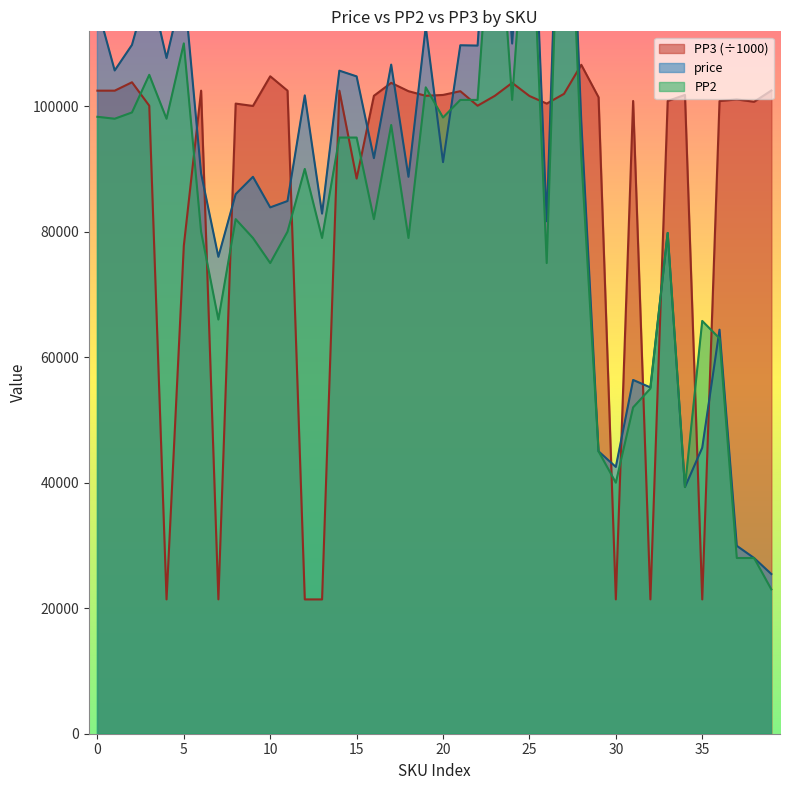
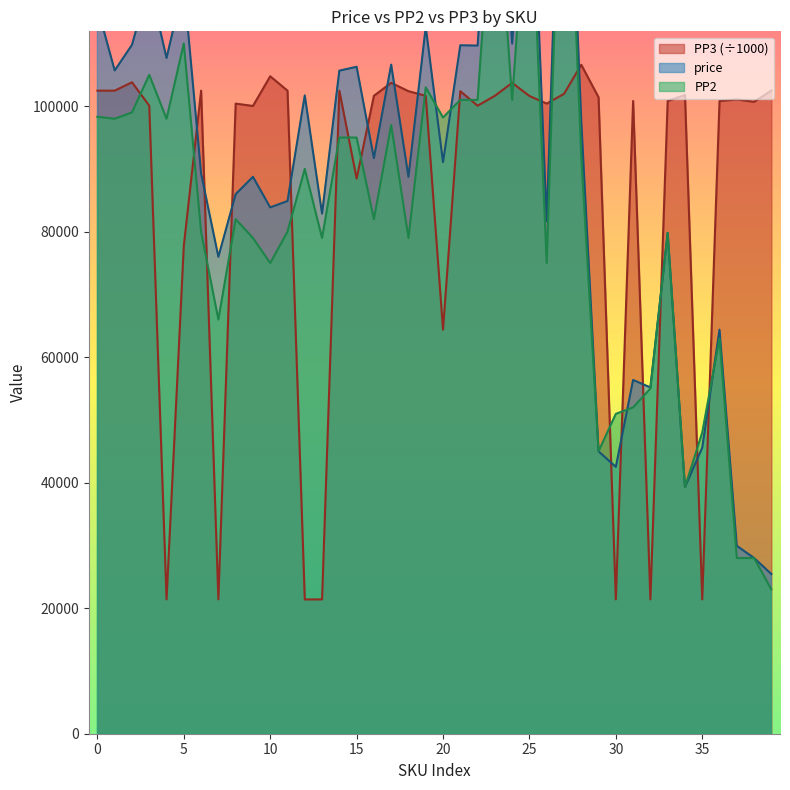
price, 15: 105000 -> 106000
PP3 (÷1000), 20: 102000 -> 64000
PP2, 30: 40000 -> 51000
PP2, 35: 66000 -> 48000
